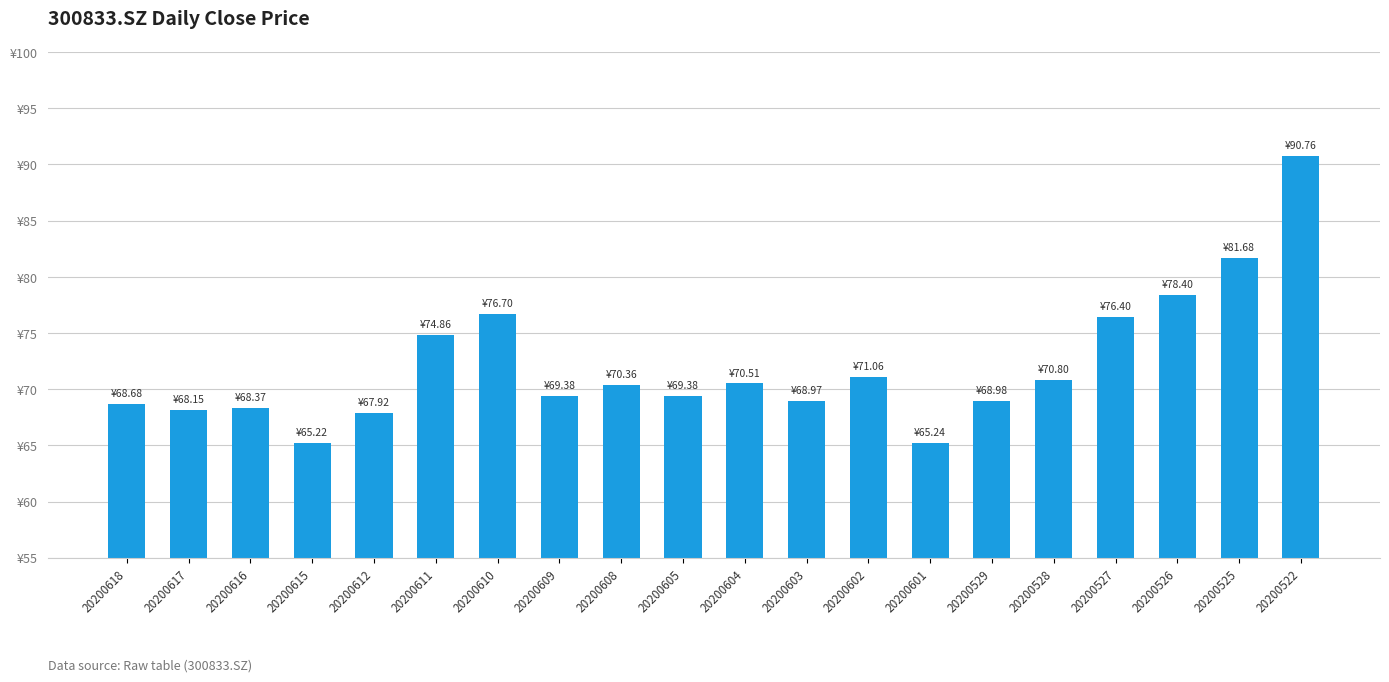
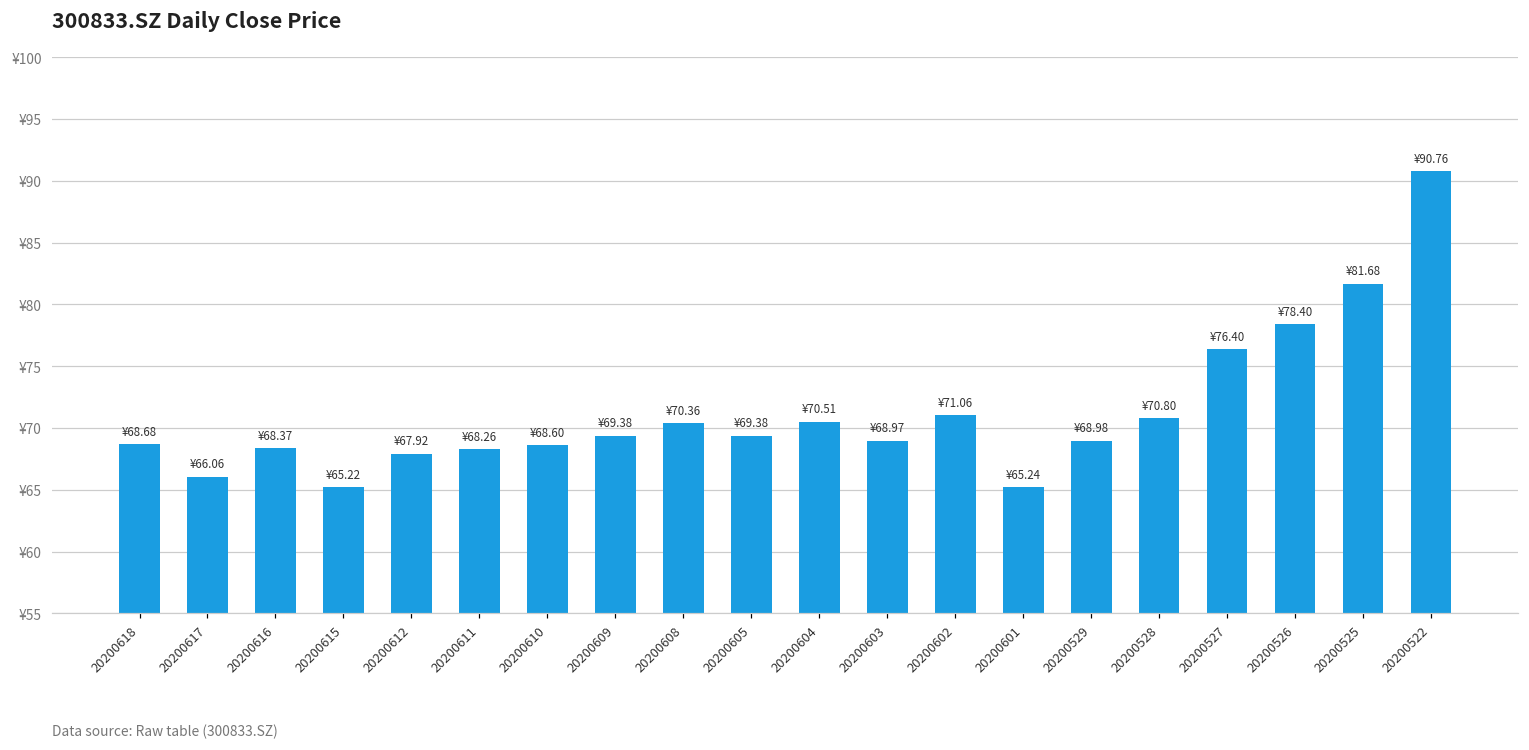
20200617: ¥68.15 -> ¥66.06
20200611: ¥74.86 -> ¥68.26
20200610: ¥76.70 -> ¥68.60
